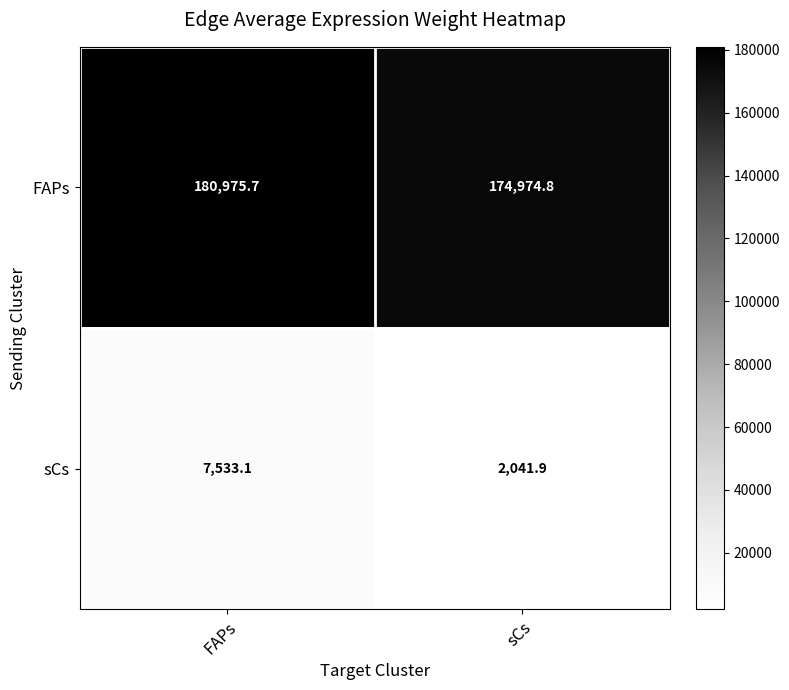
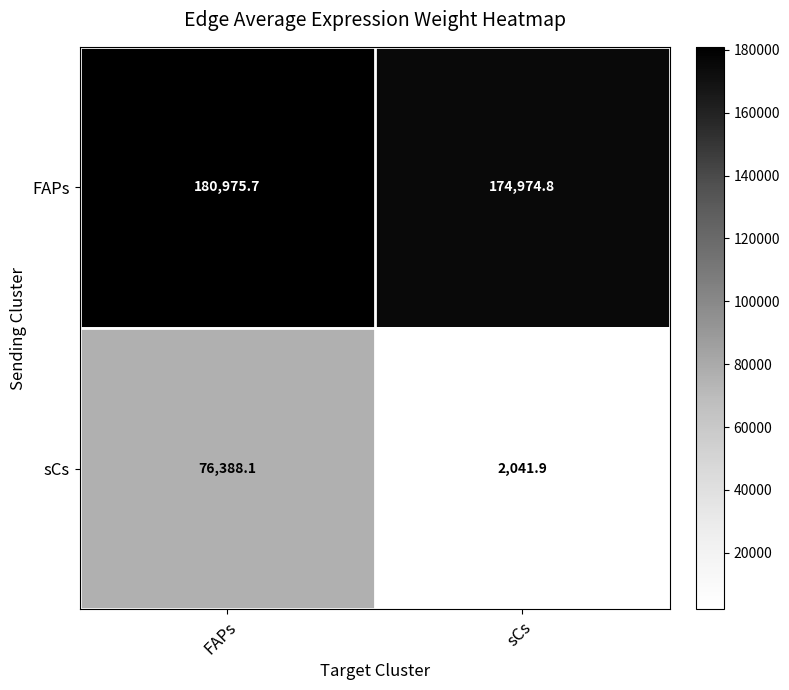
sCs, FAPs: 7,533.1 -> 76,388.1
